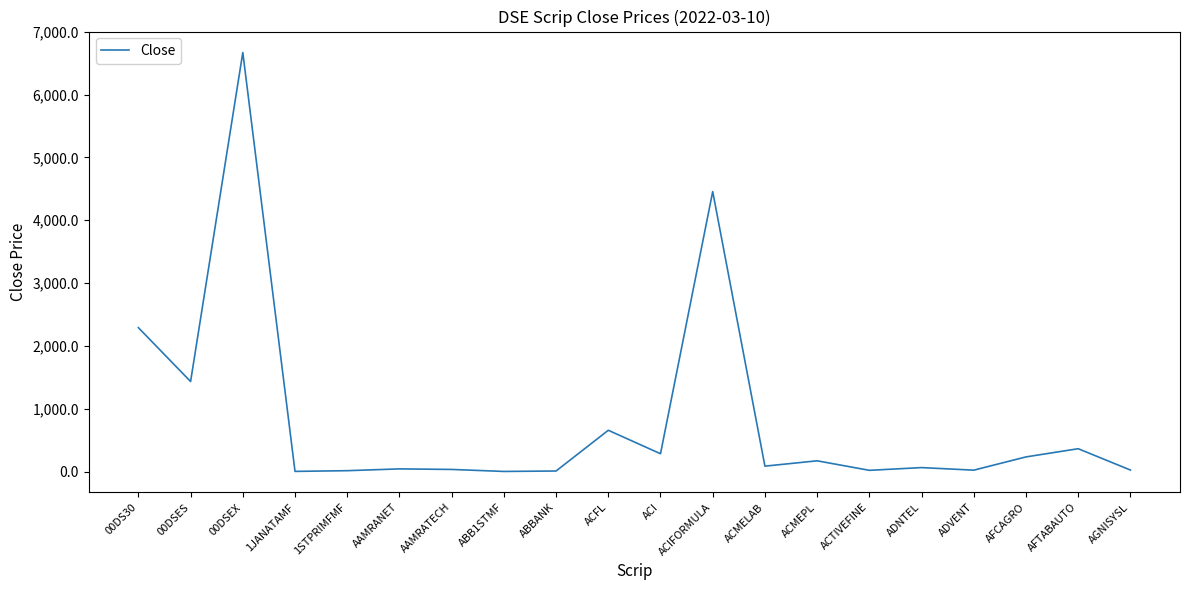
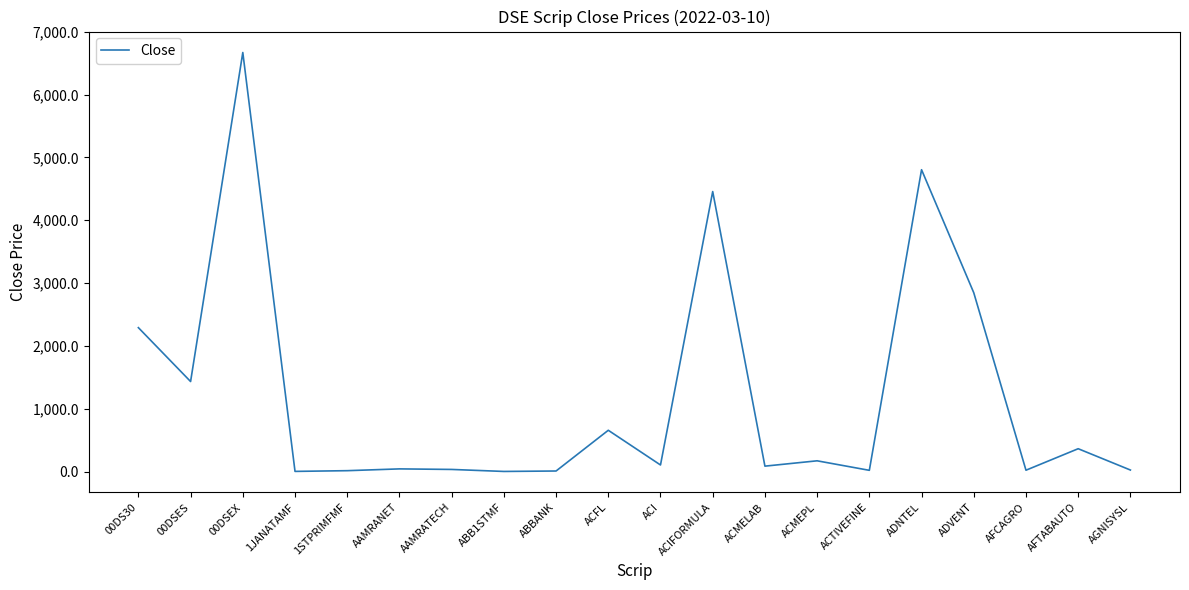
ACI: 300 -> 100
ADNTEL: 100 -> 4,800
ADVENT: 0 -> 2,800
AFCAGRO: 200 -> 0
